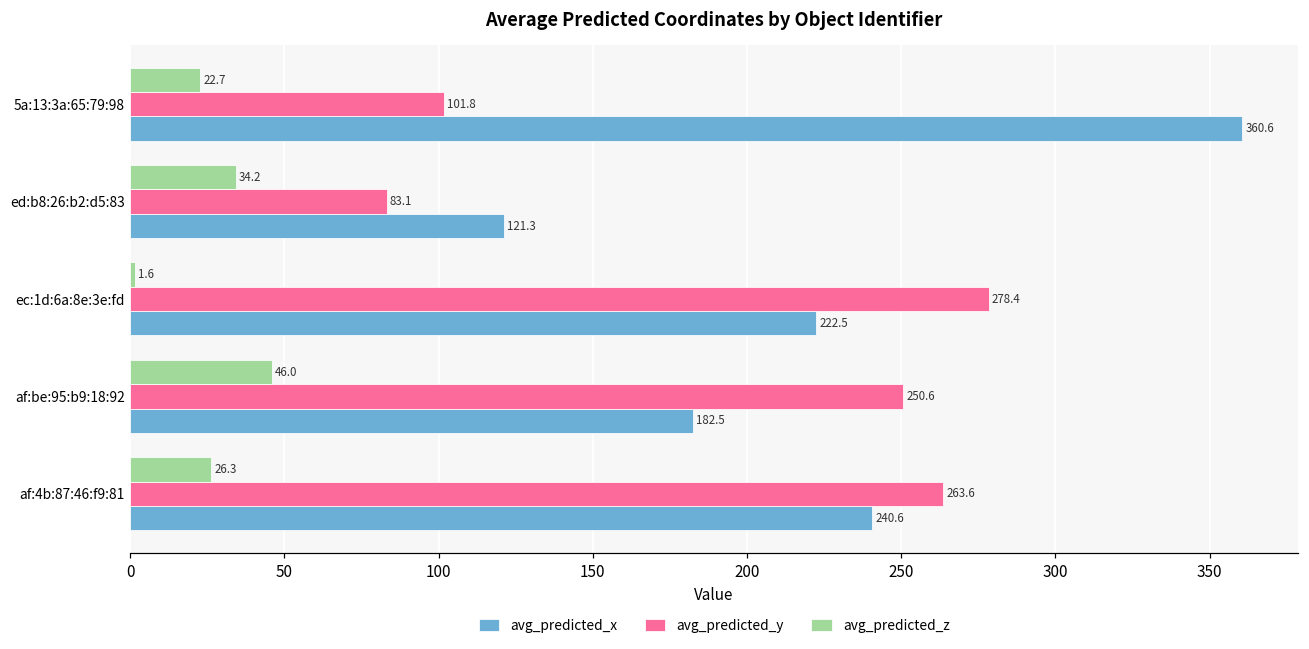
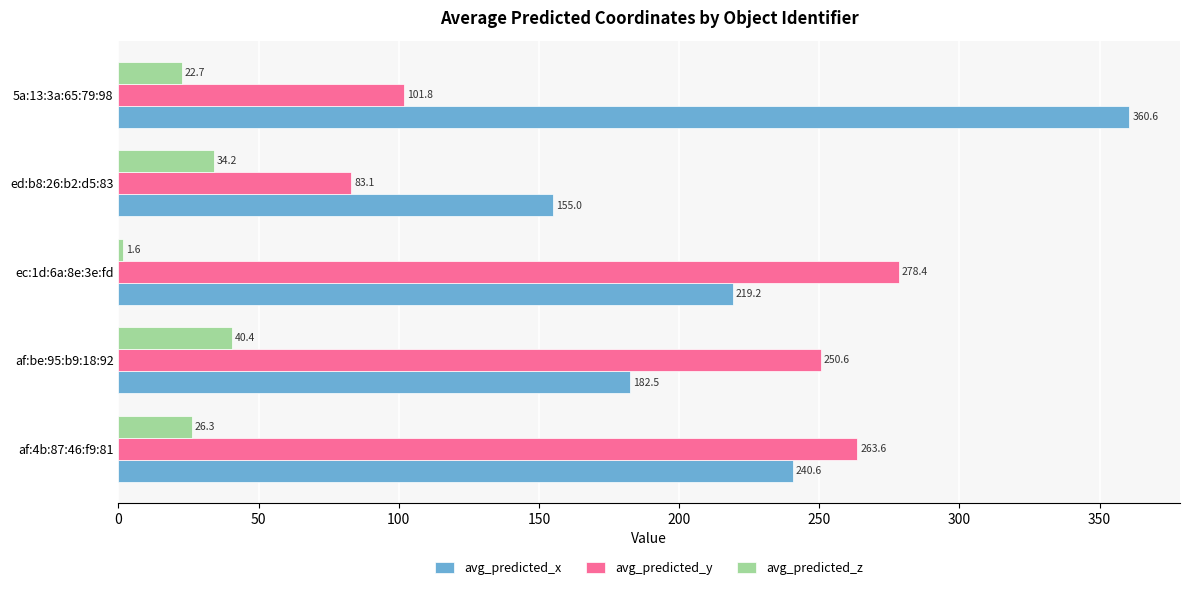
avg_predicted_x, ed:b8:26:b2:d5:83: 121.3 -> 155.0
avg_predicted_x, ec:1d:6a:8e:3e:fd: 222.5 -> 219.2
avg_predicted_z, af:be:95:b9:18:92: 46.0 -> 40.4
